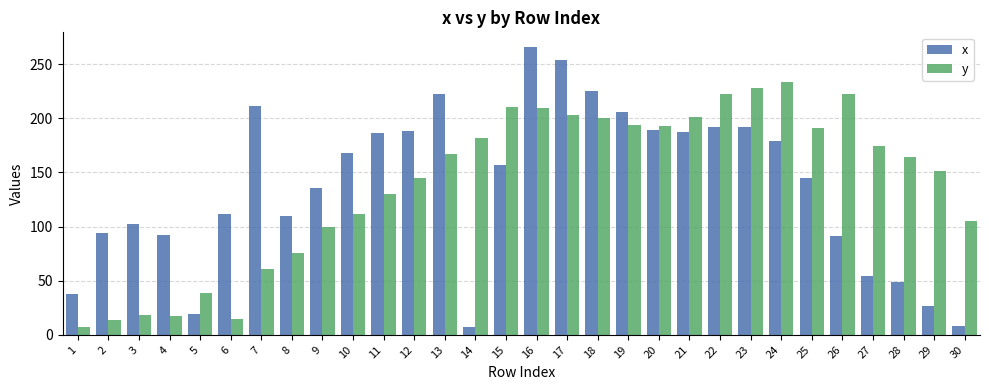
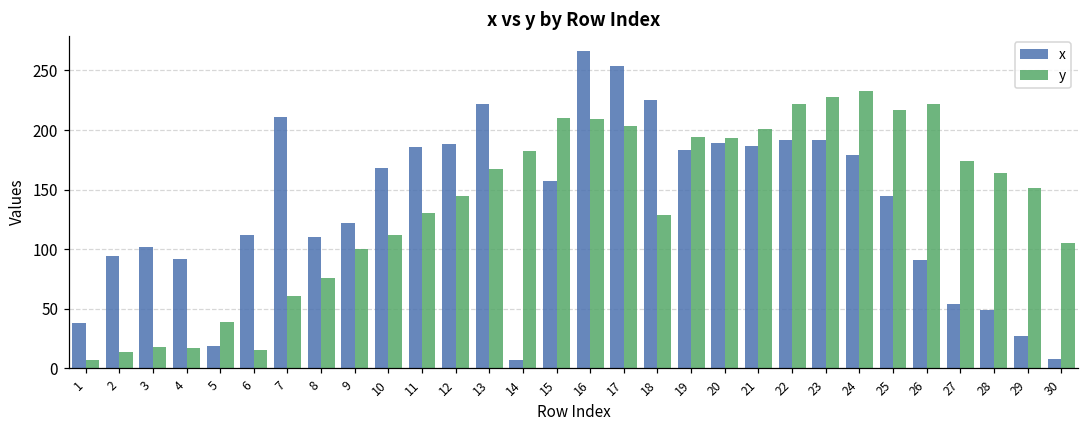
x, 9: 136 -> 122
y, 18: 200 -> 129
x, 19: 206 -> 183
y, 25: 191 -> 217
